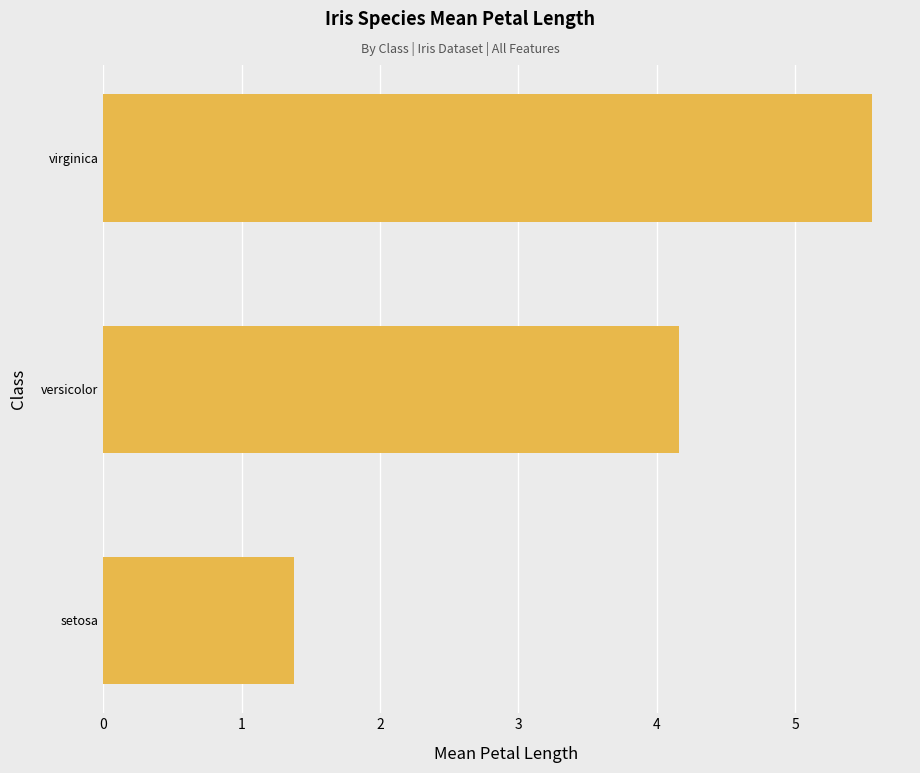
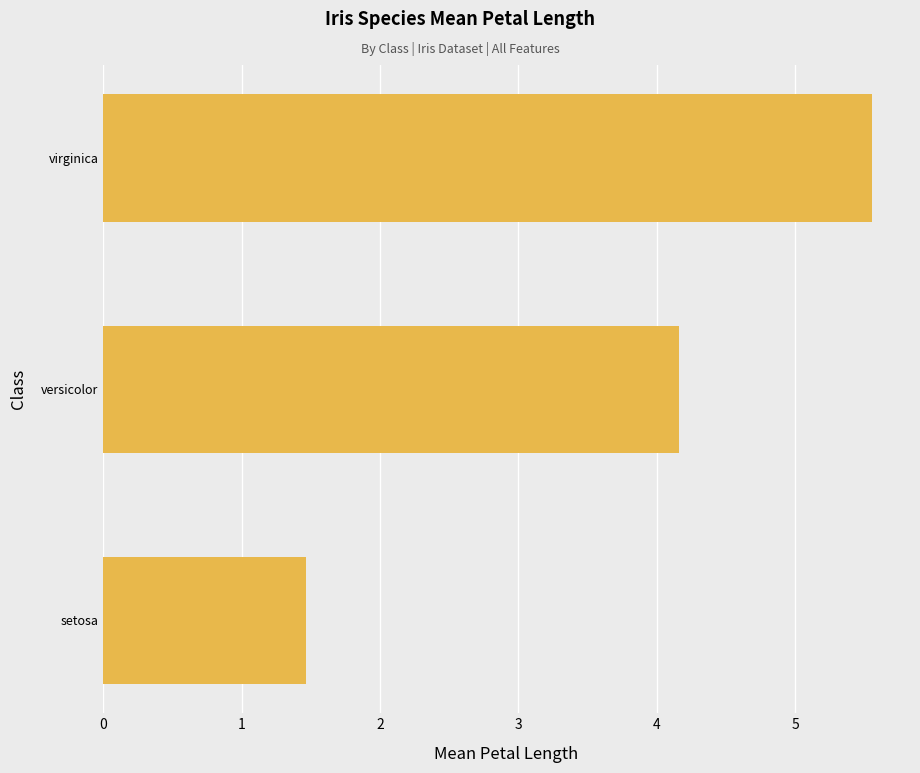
setosa: 1.38 -> 1.46
